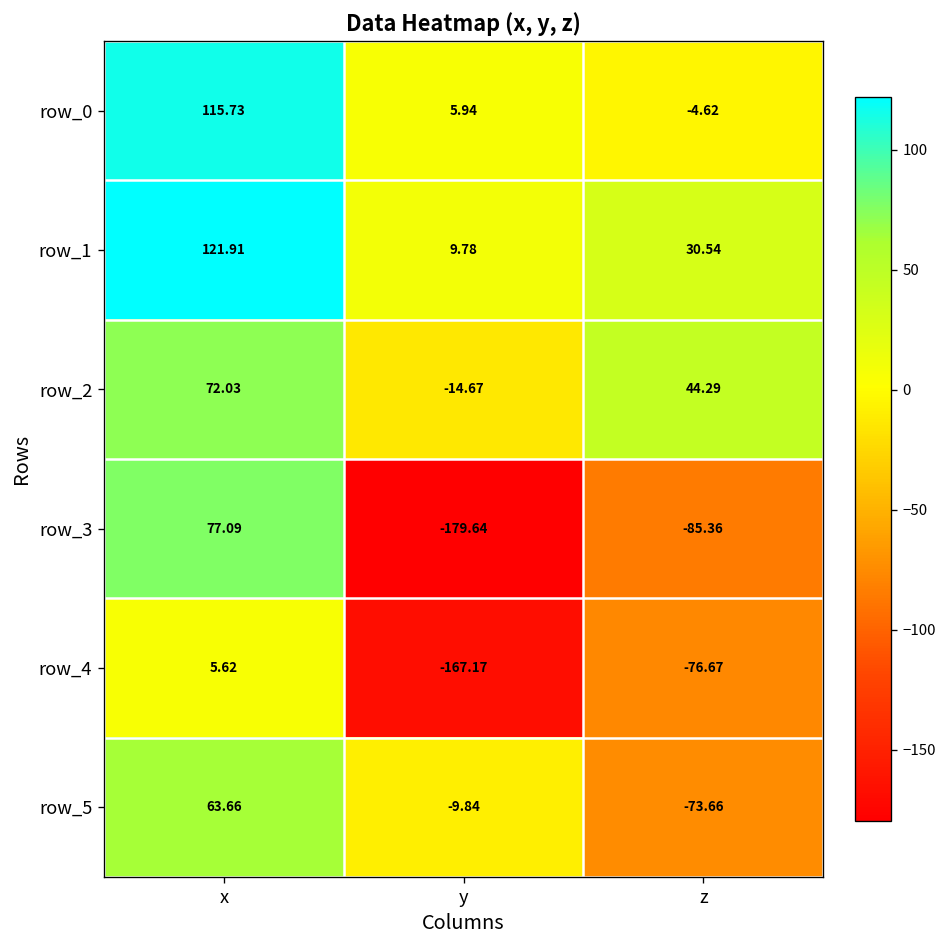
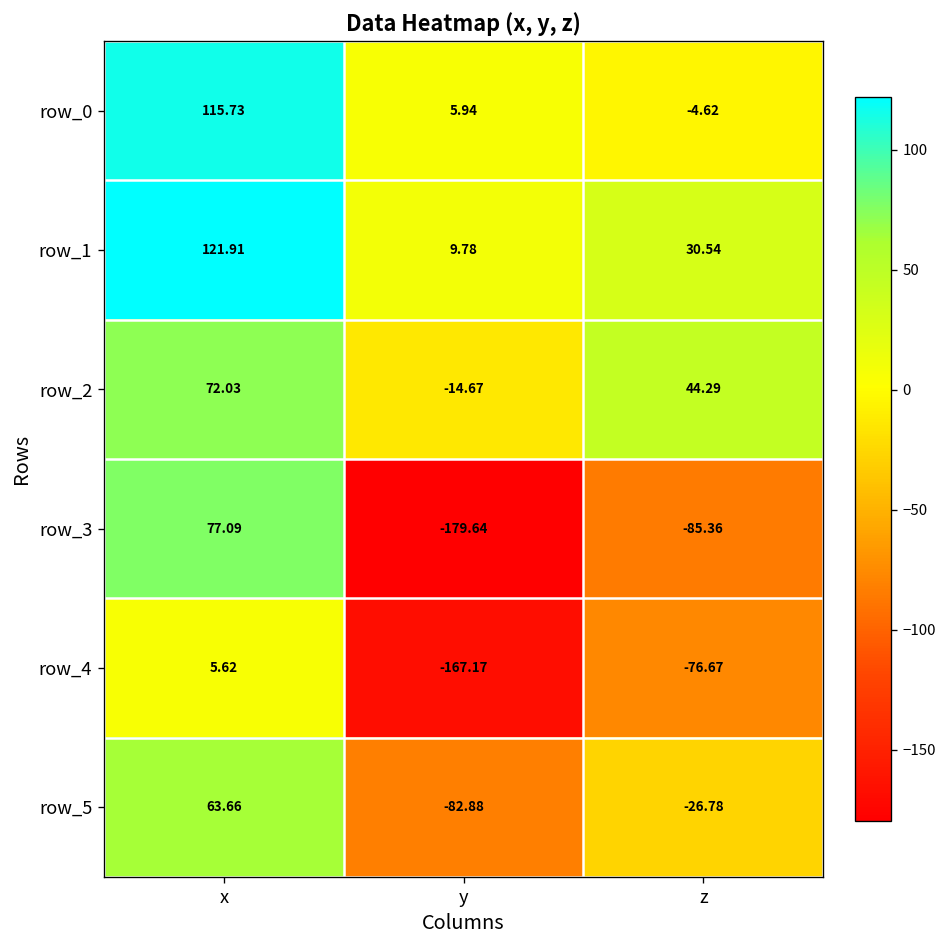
row_5, y: -9.84 -> -82.88
row_5, z: -73.66 -> -26.78
